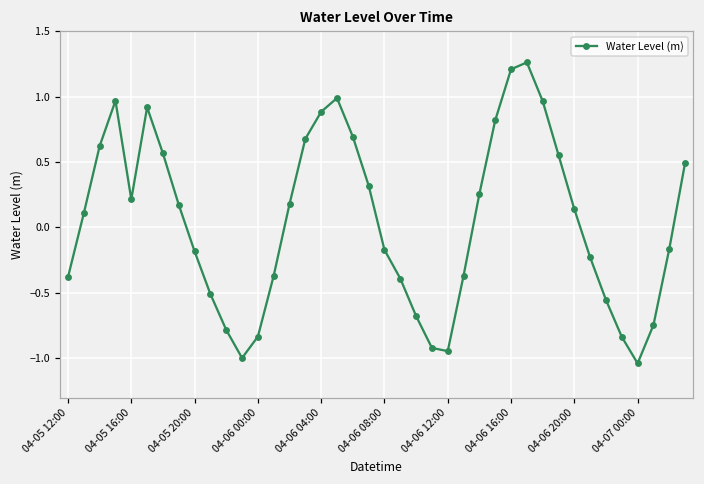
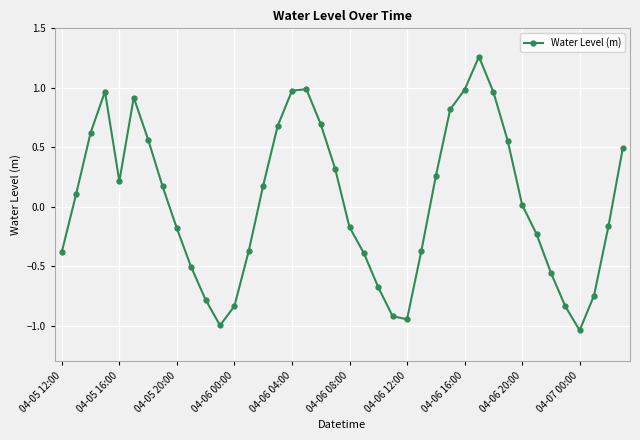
04-06 04:00: 0.88 -> 0.98
04-06 16:00: 1.21 -> 0.98
04-06 20:00: 0.14 -> 0.02
